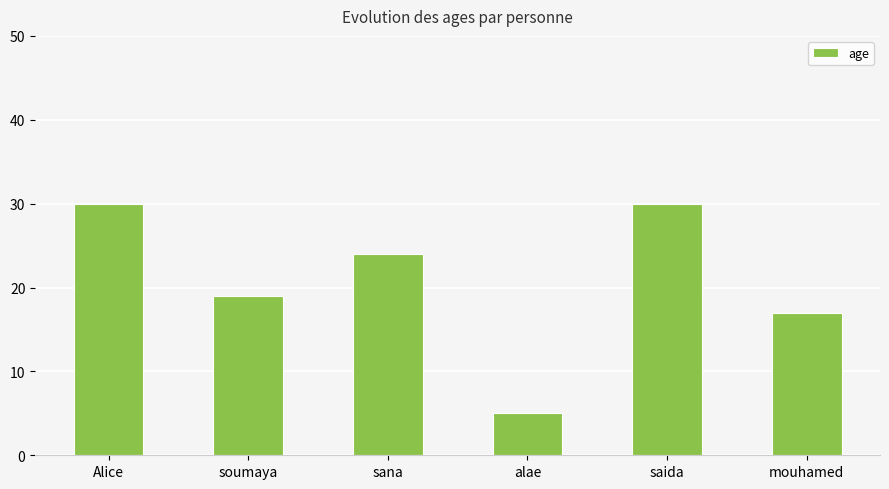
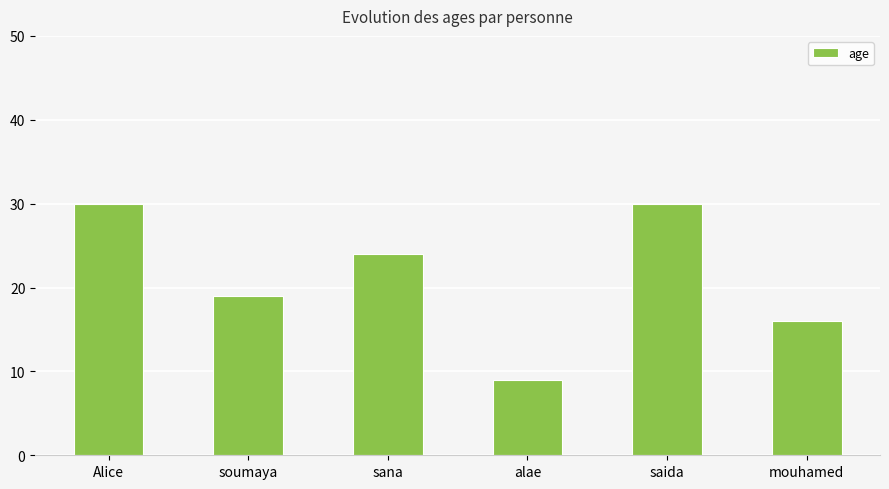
alae: 5 -> 9
mouhamed: 17 -> 16
